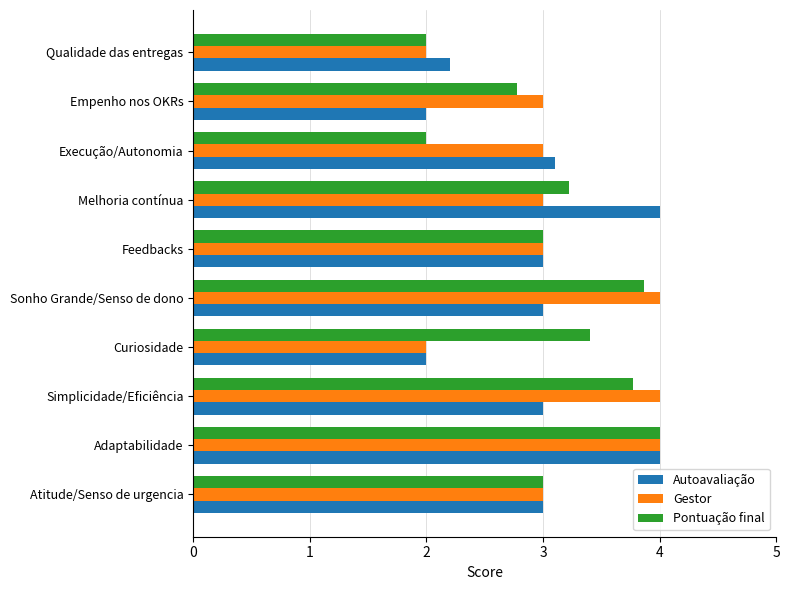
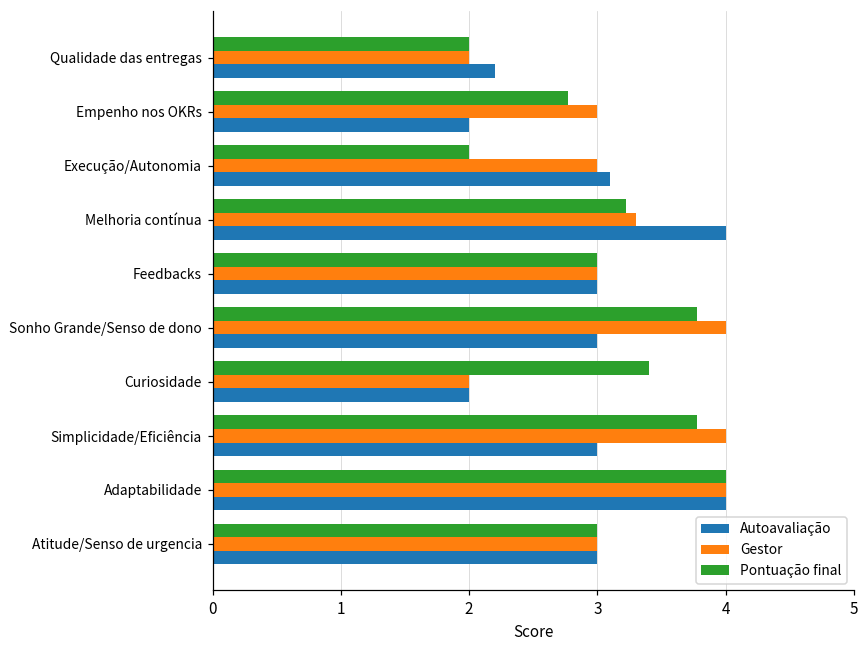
Gestor, Melhoria contínua: 3.0 -> 3.3
Pontuação final, Sonho Grande/Senso de dono: 3.86 -> 3.78
